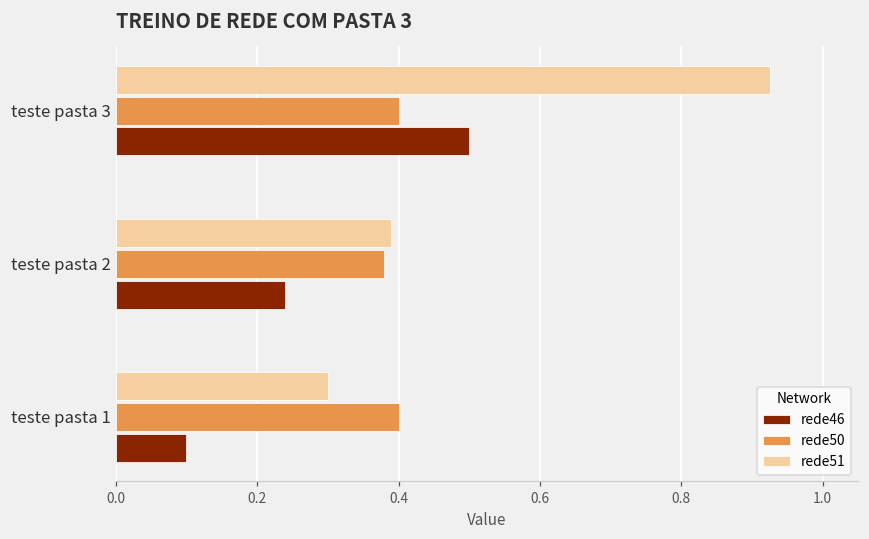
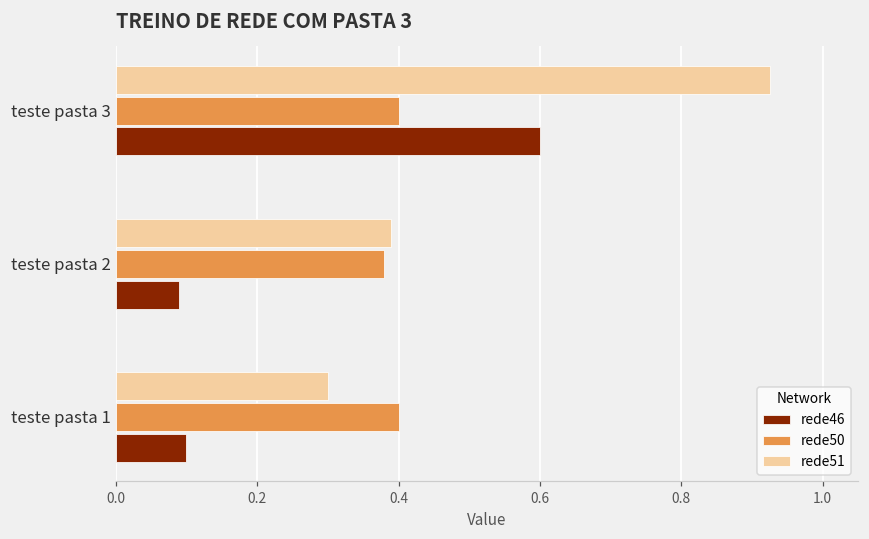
rede46, teste pasta 3: 0.5 -> 0.6
rede46, teste pasta 2: 0.24 -> 0.09
